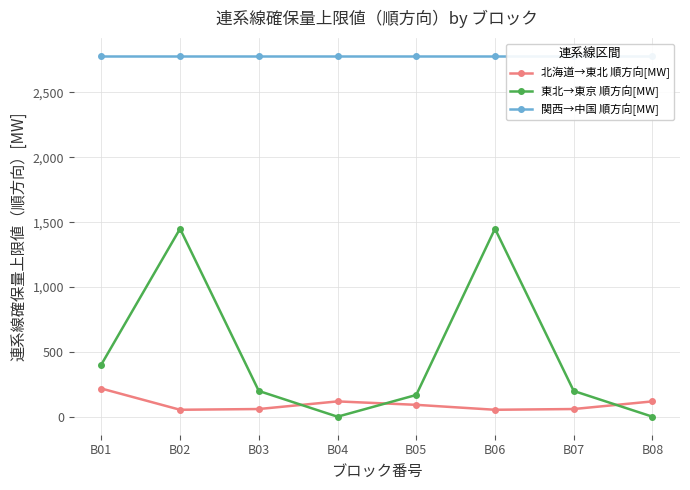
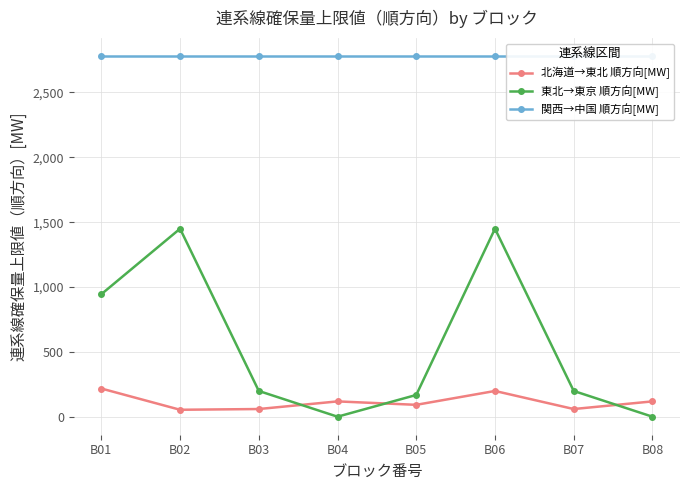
東北→東京 順方向[MW], B01: 400 -> 940
北海道→東北 順方向[MW], B06: 50 -> 200
